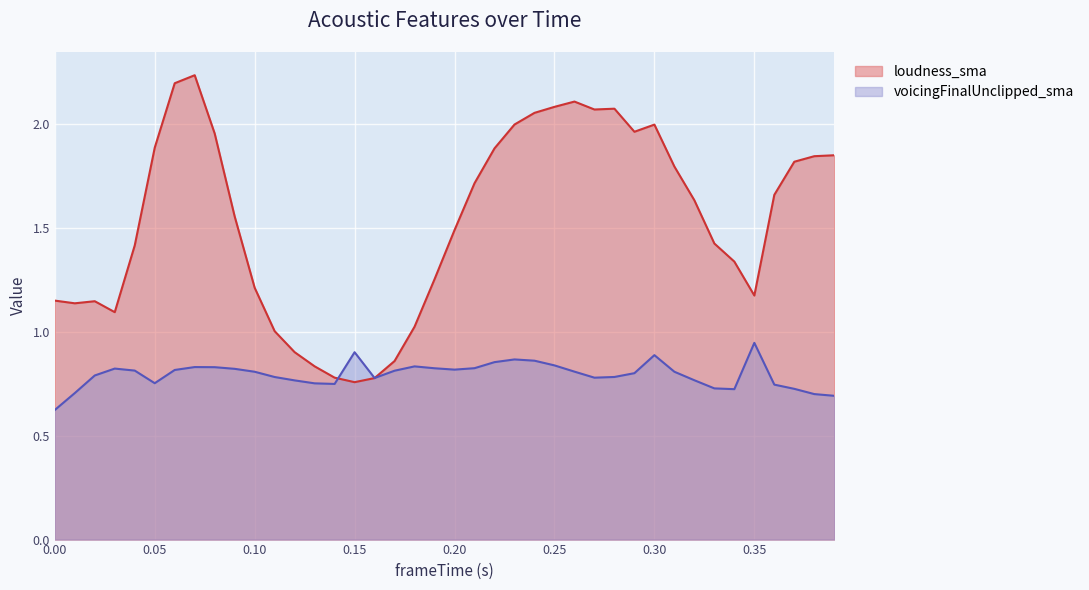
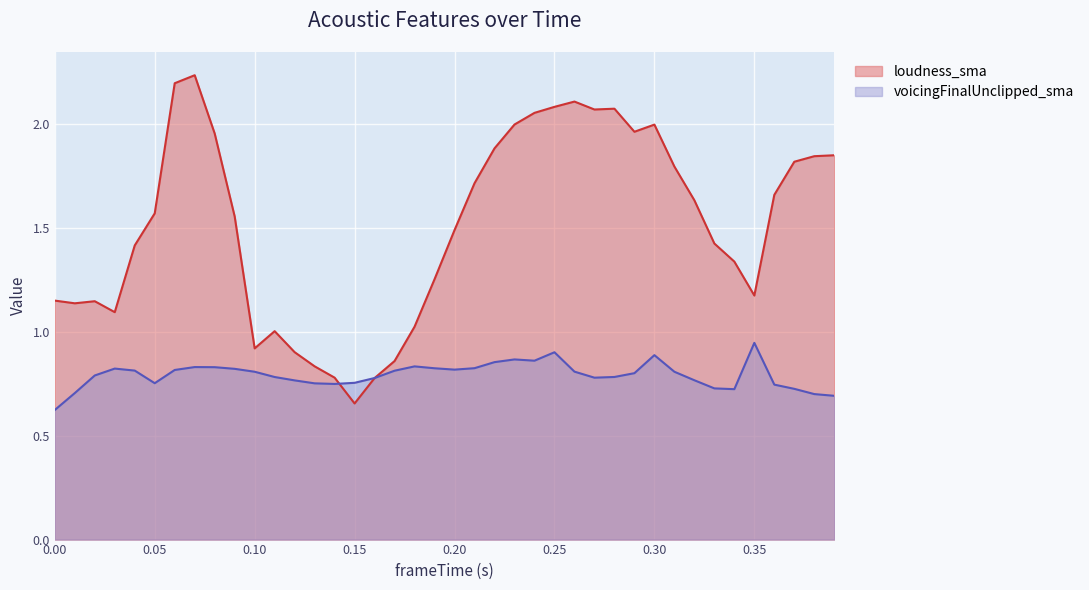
loudness_sma, 0.05: 1.88 -> 1.57
loudness_sma, 0.10: 1.21 -> 0.92
loudness_sma, 0.15: 0.76 -> 0.65
voicingFinalUnclipped_sma, 0.15: 0.90 -> 0.75
voicingFinalUnclipped_sma, 0.25: 0.84 -> 0.90
